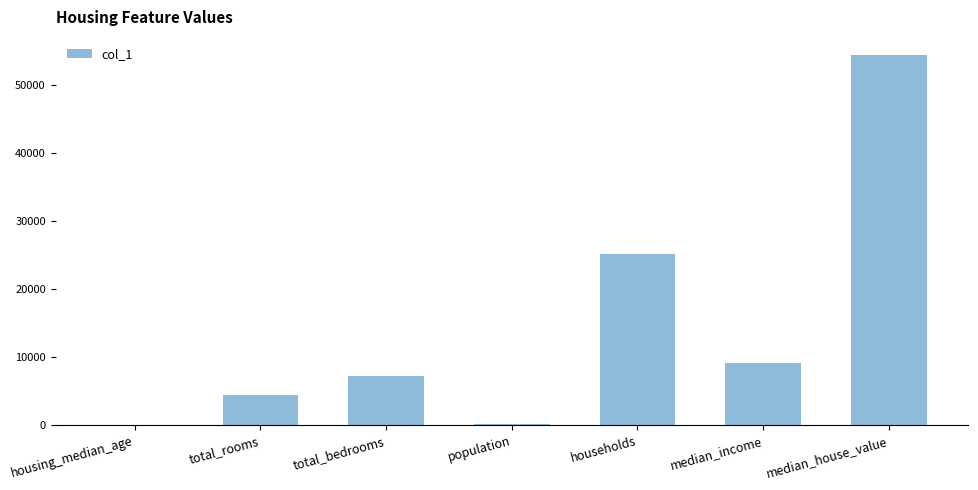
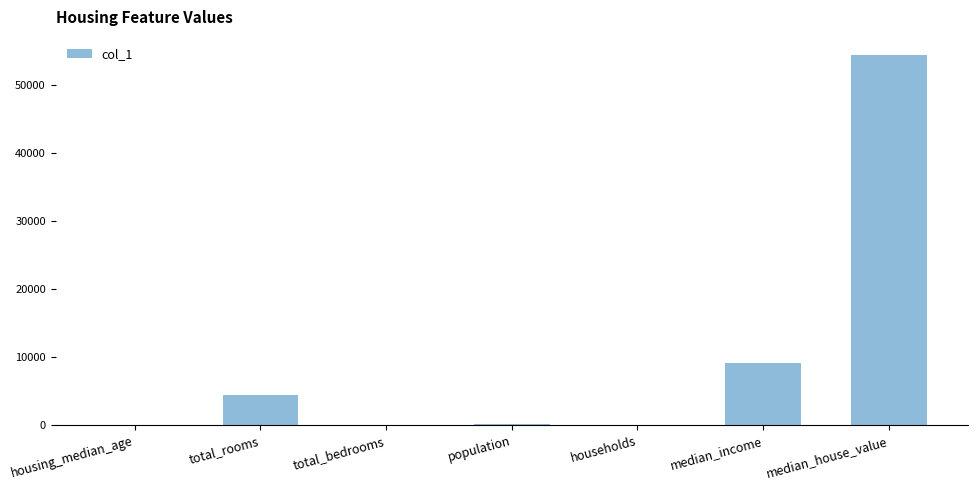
total_bedrooms: 7000 -> 0
households: 25000 -> 0
